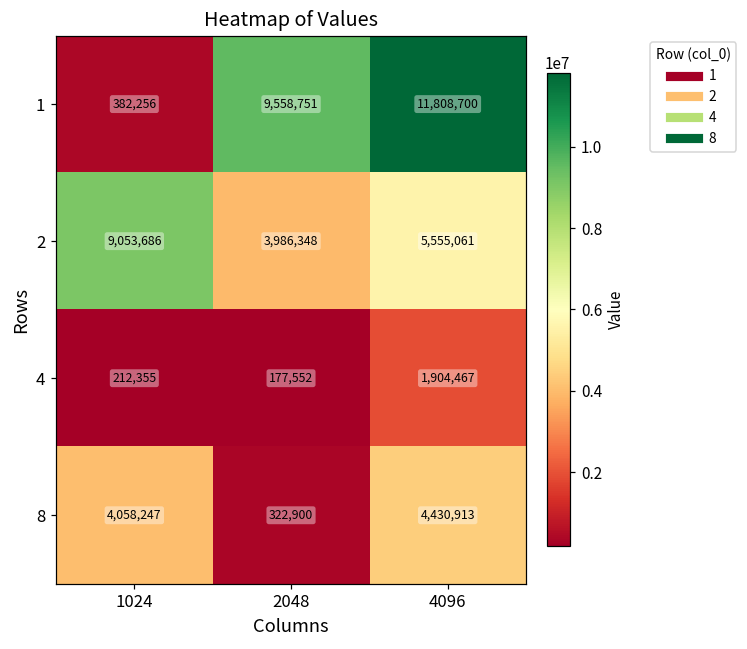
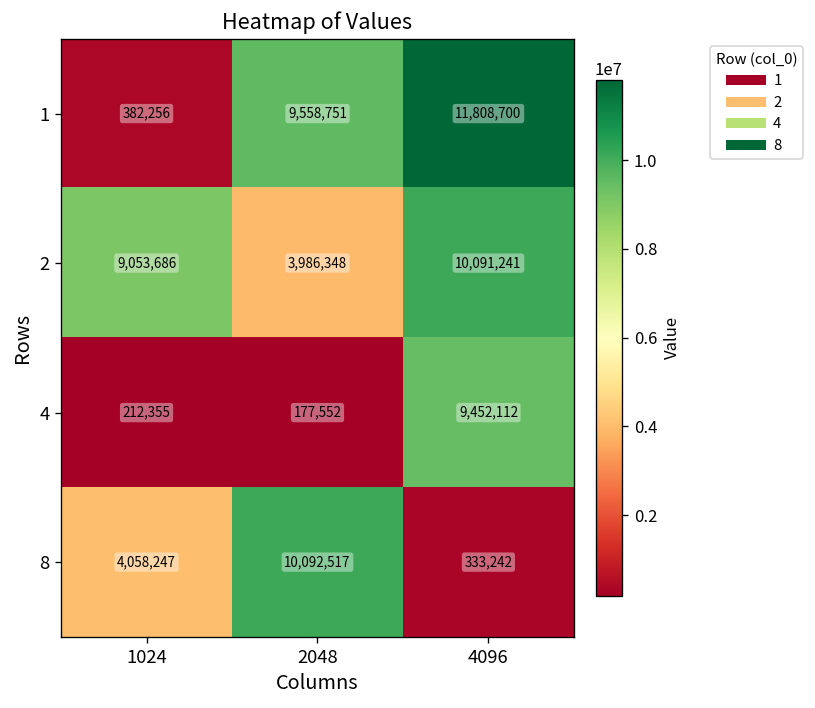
2, 4096: 5,555,061 -> 10,091,241
4, 4096: 1,904,467 -> 9,452,112
8, 2048: 322,900 -> 10,092,517
8, 4096: 4,430,913 -> 333,242
